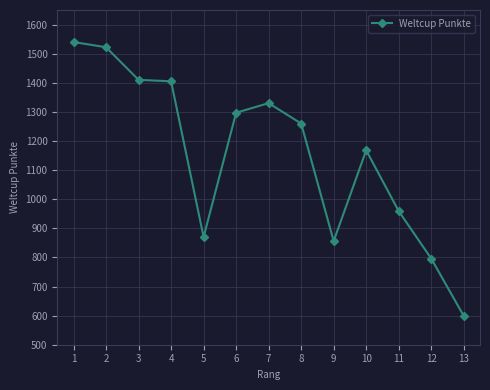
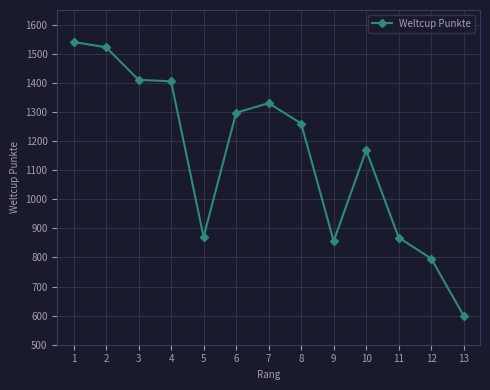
11: 960 -> 870
